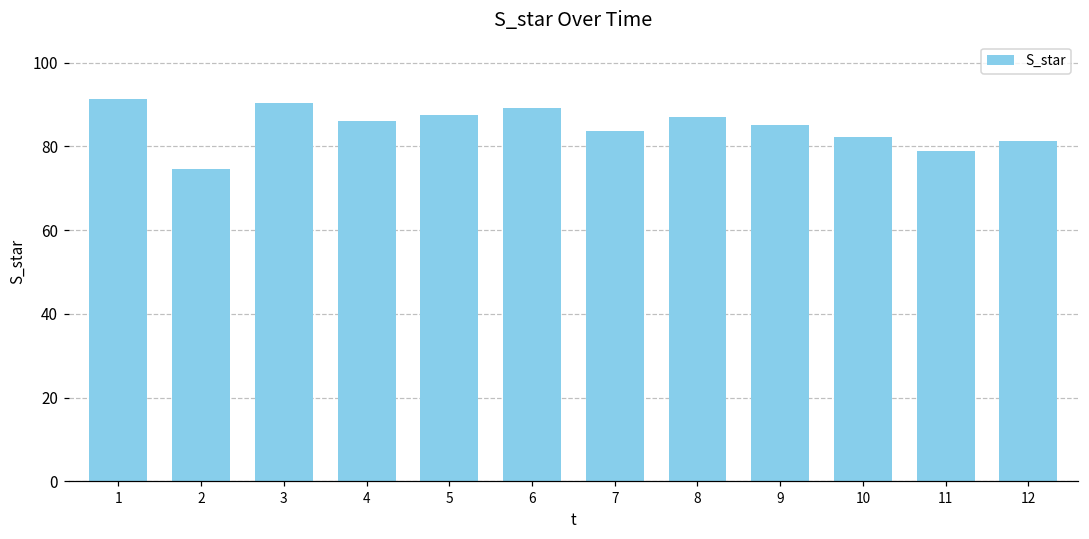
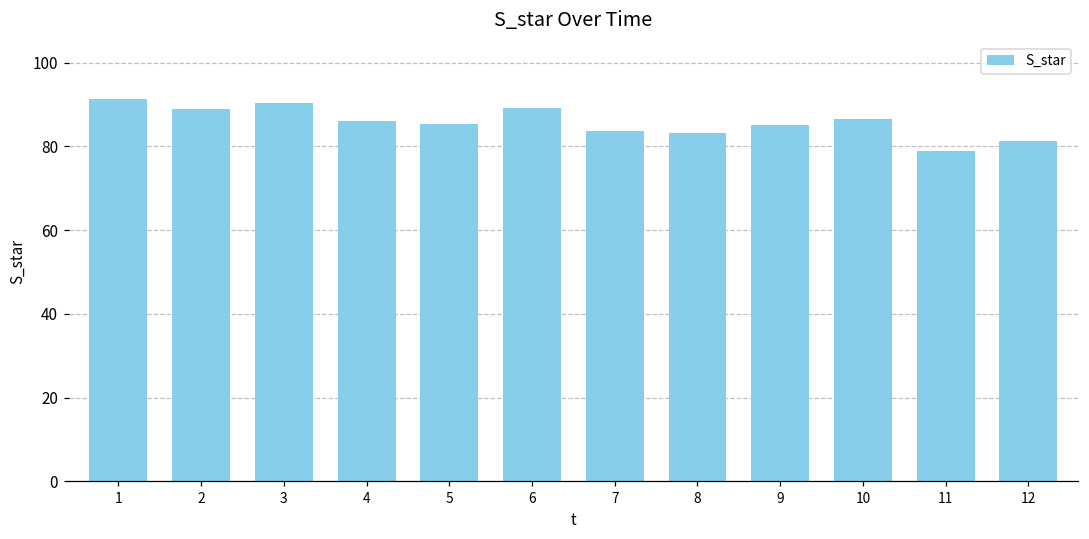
2: 75 -> 89
5: 88 -> 85
8: 87 -> 83
10: 82 -> 86
